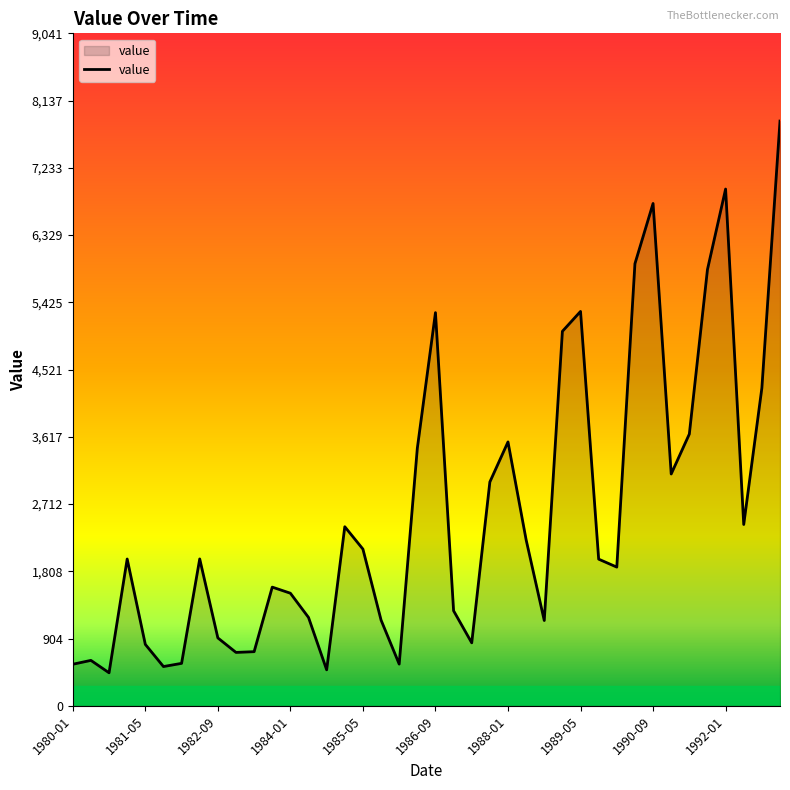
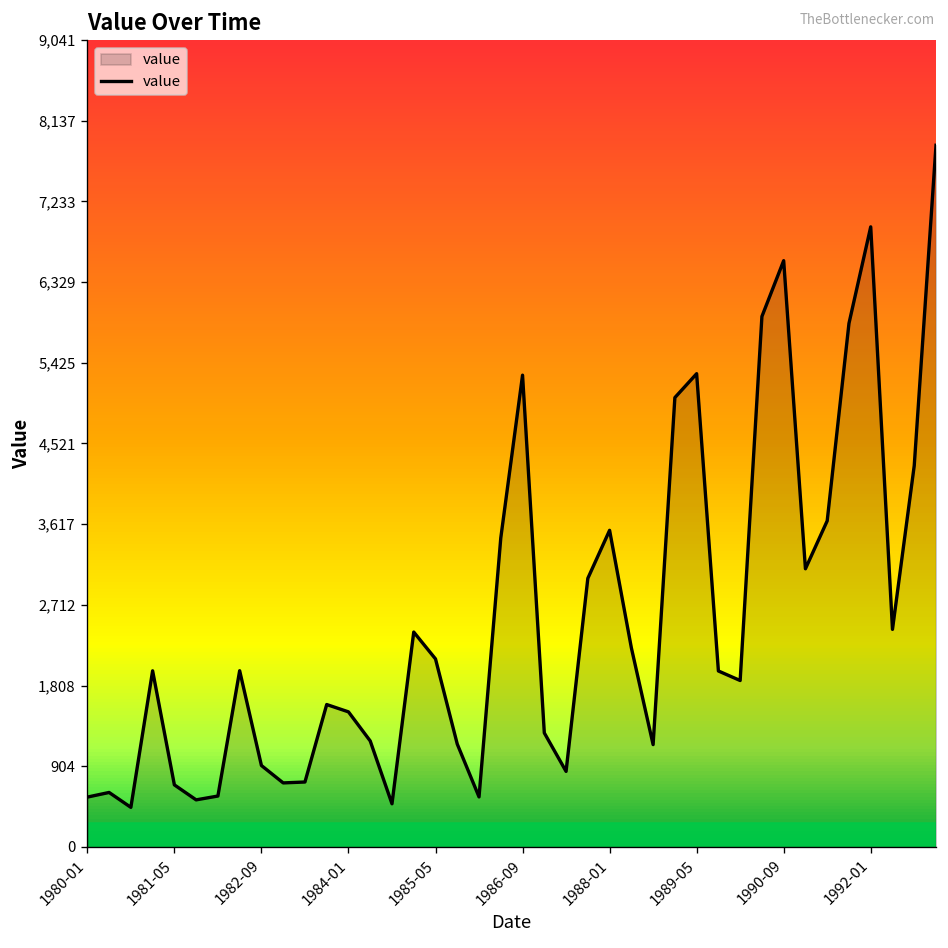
1981-05: 800 -> 700
1990-09: 6,800 -> 6,600
